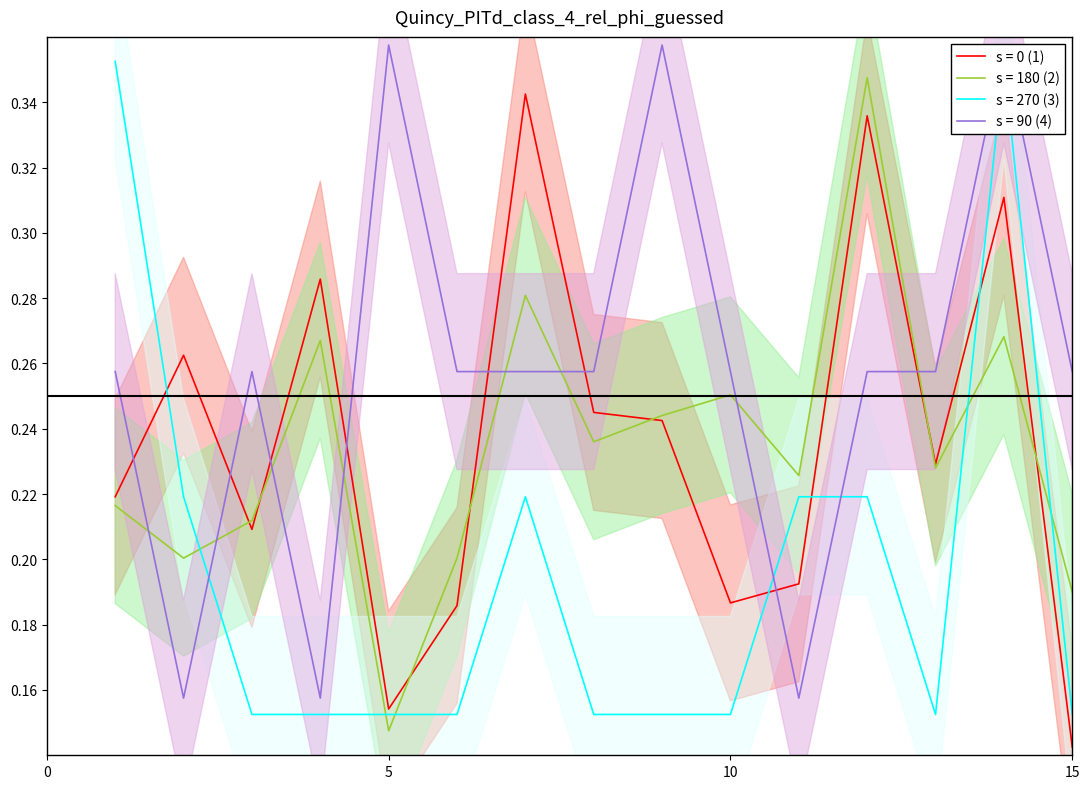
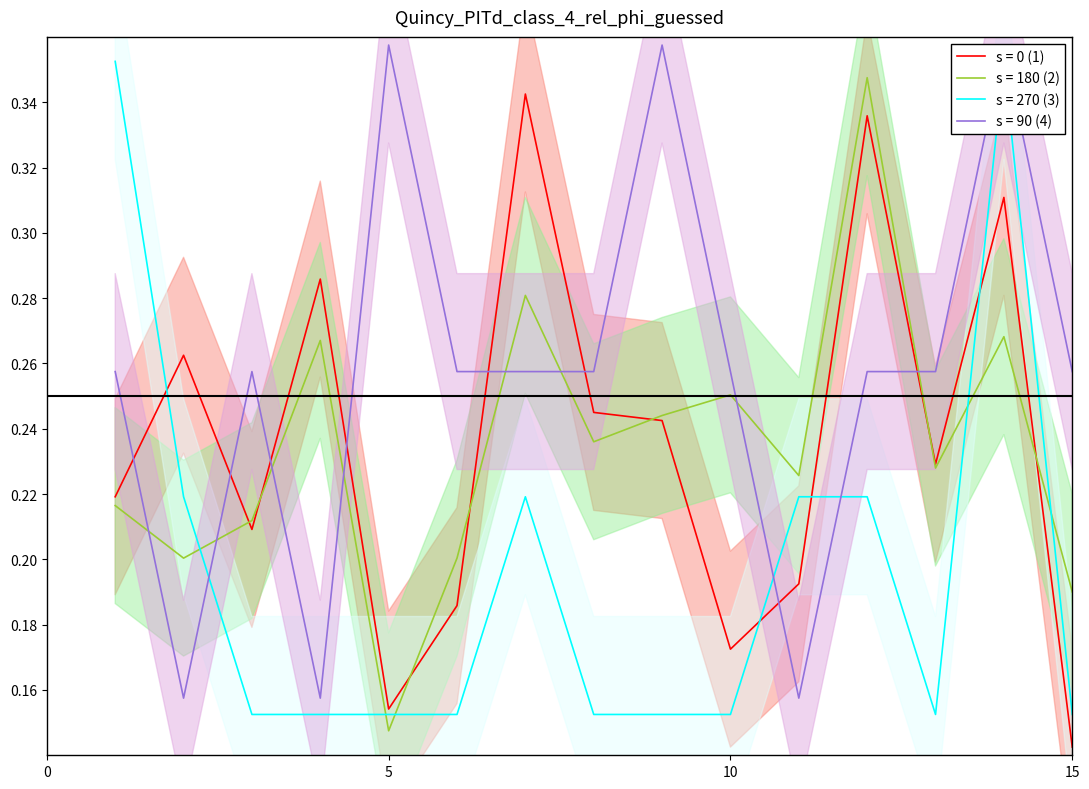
s = 0 (1), 10: 0.187 -> 0.173
